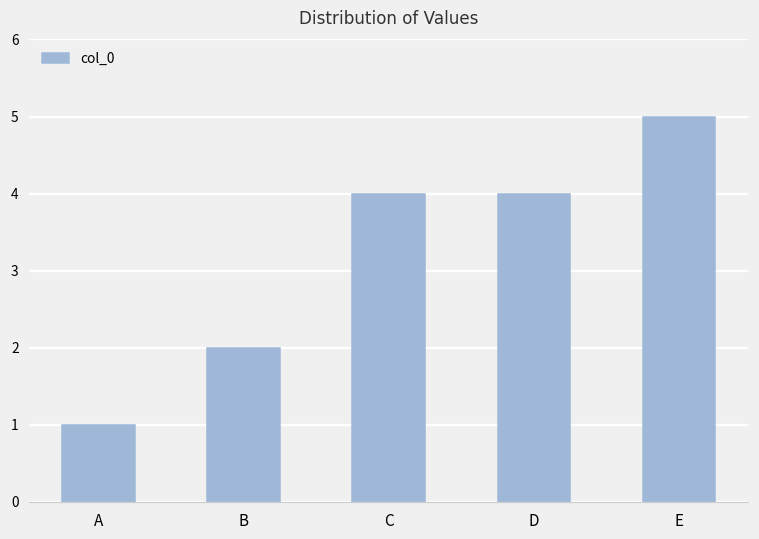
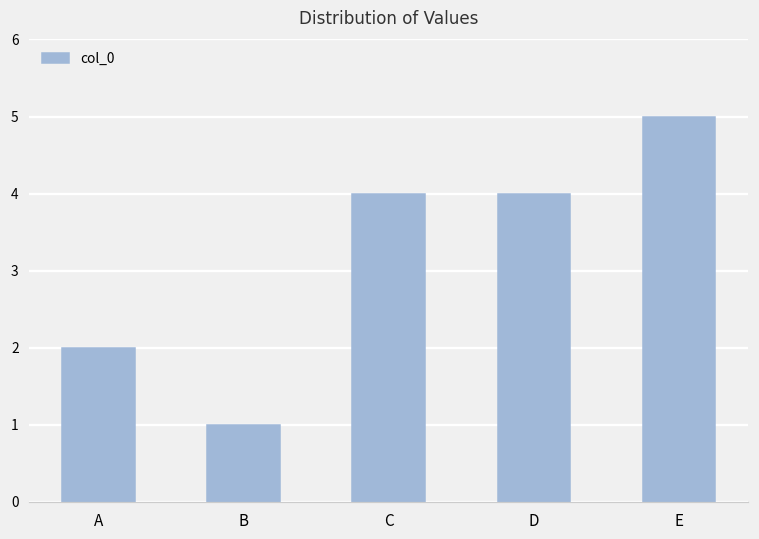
A: 1 -> 2
B: 2 -> 1
